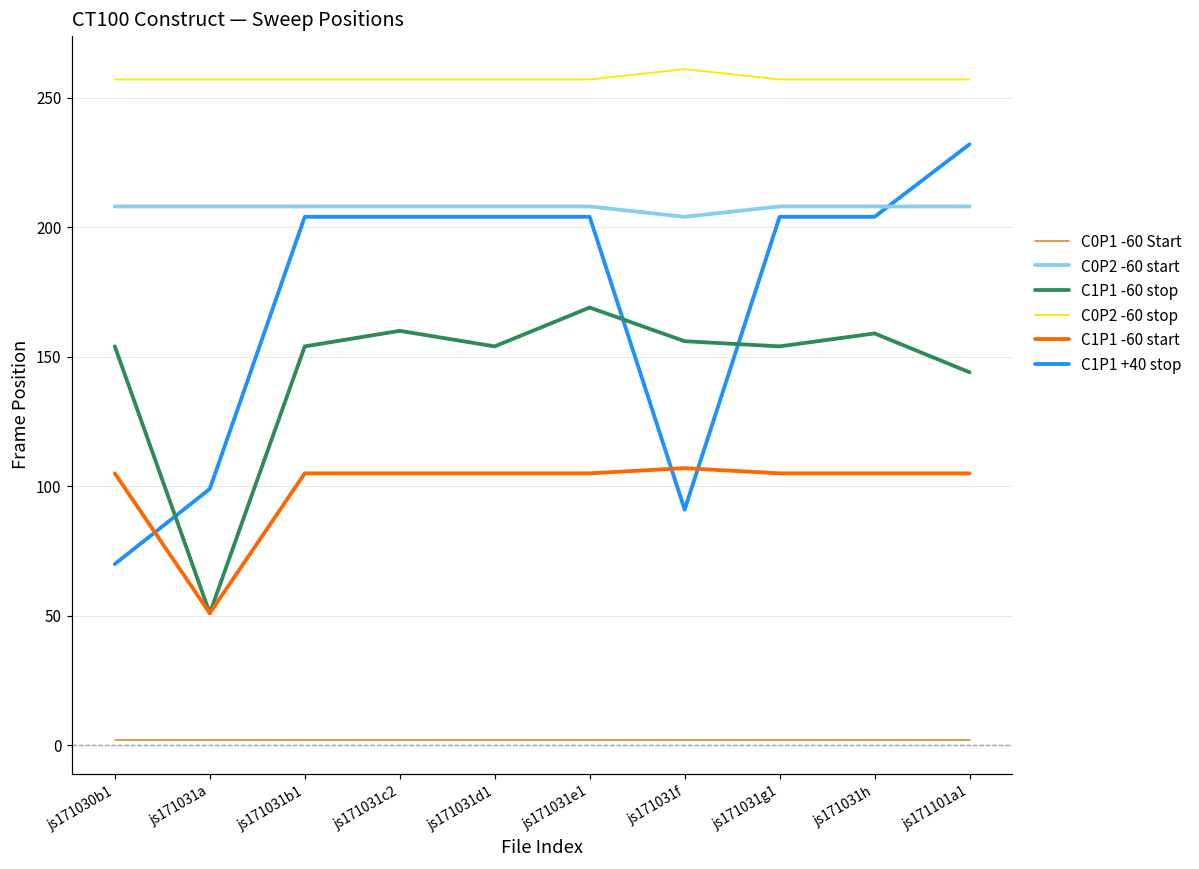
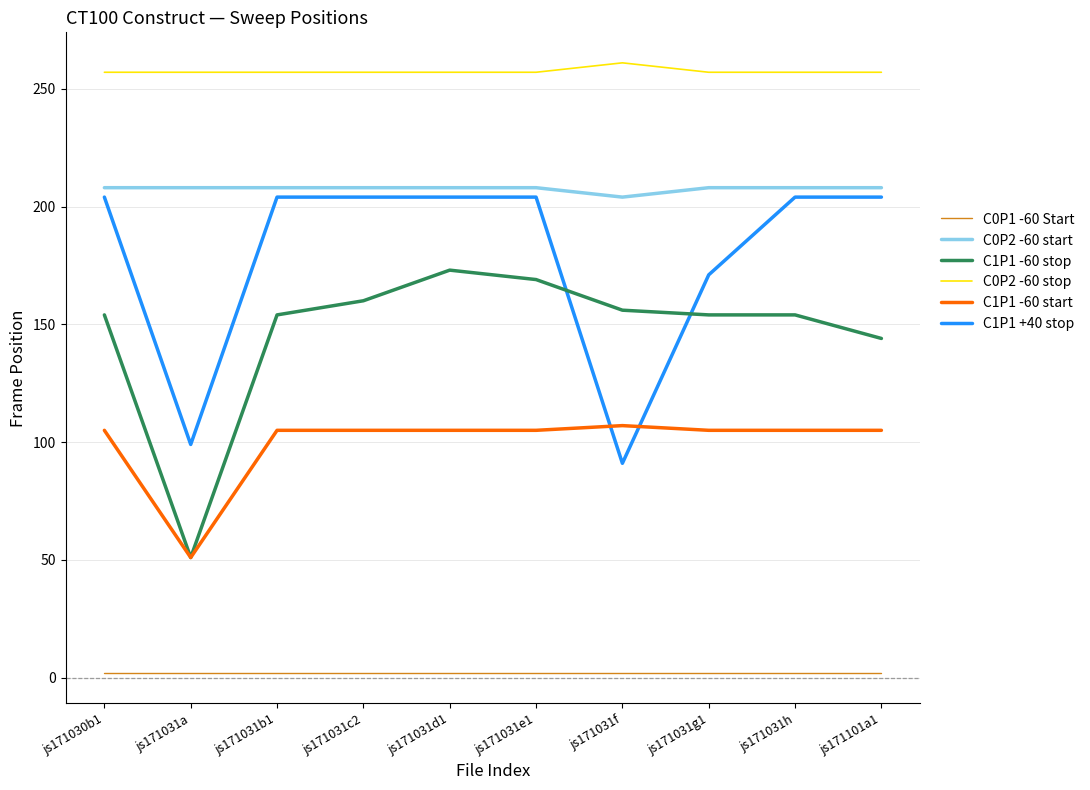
C1P1 +40 stop, js171030b1: 70 -> 204
C1P1 -60 stop, js171031d1: 154 -> 173
C1P1 +40 stop, js171031g1: 204 -> 171
C1P1 -60 stop, js171031h: 159 -> 154
C1P1 +40 stop, js171101a1: 232 -> 204
